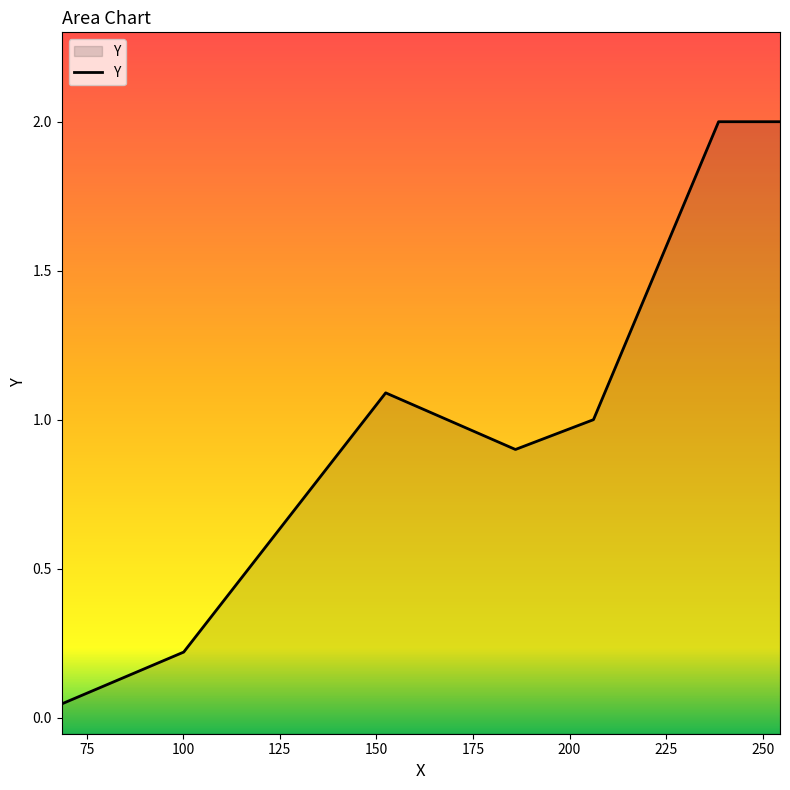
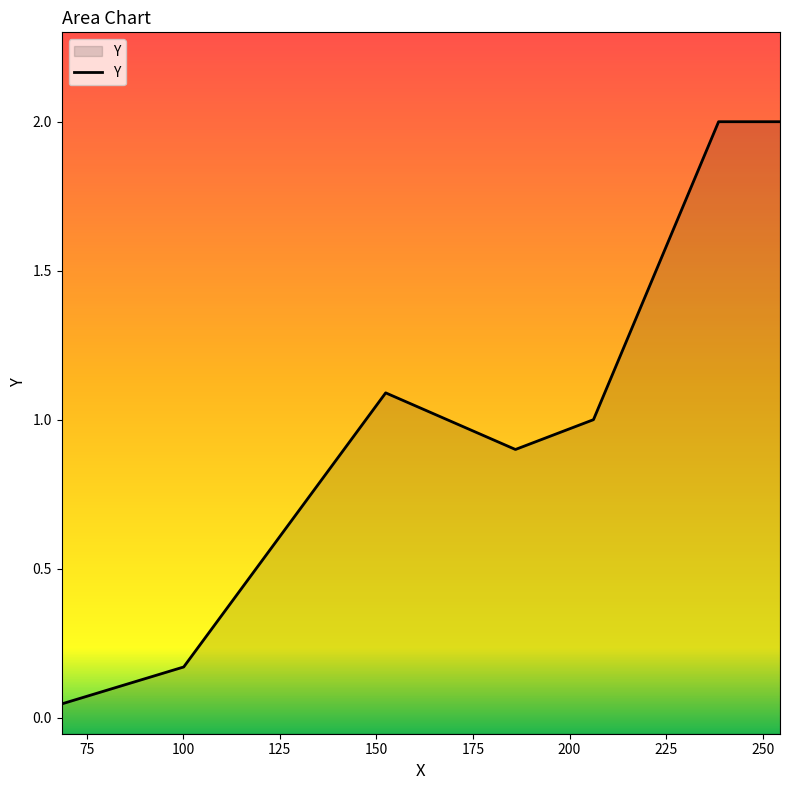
100: 0.22 -> 0.17
